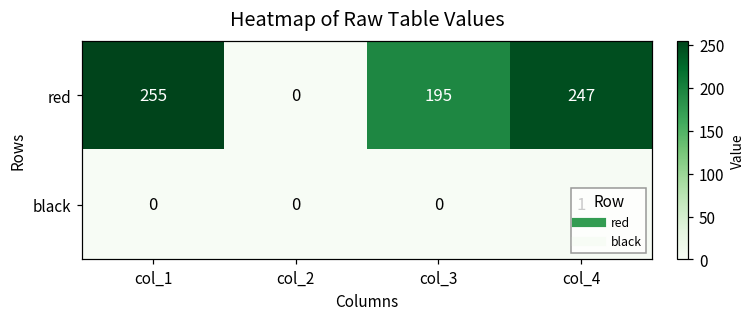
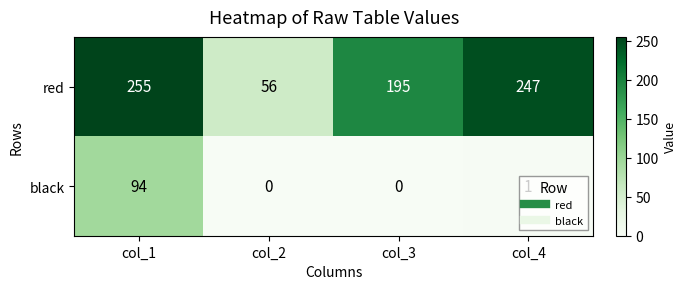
red, col_2: 0 -> 56
black, col_1: 0 -> 94
